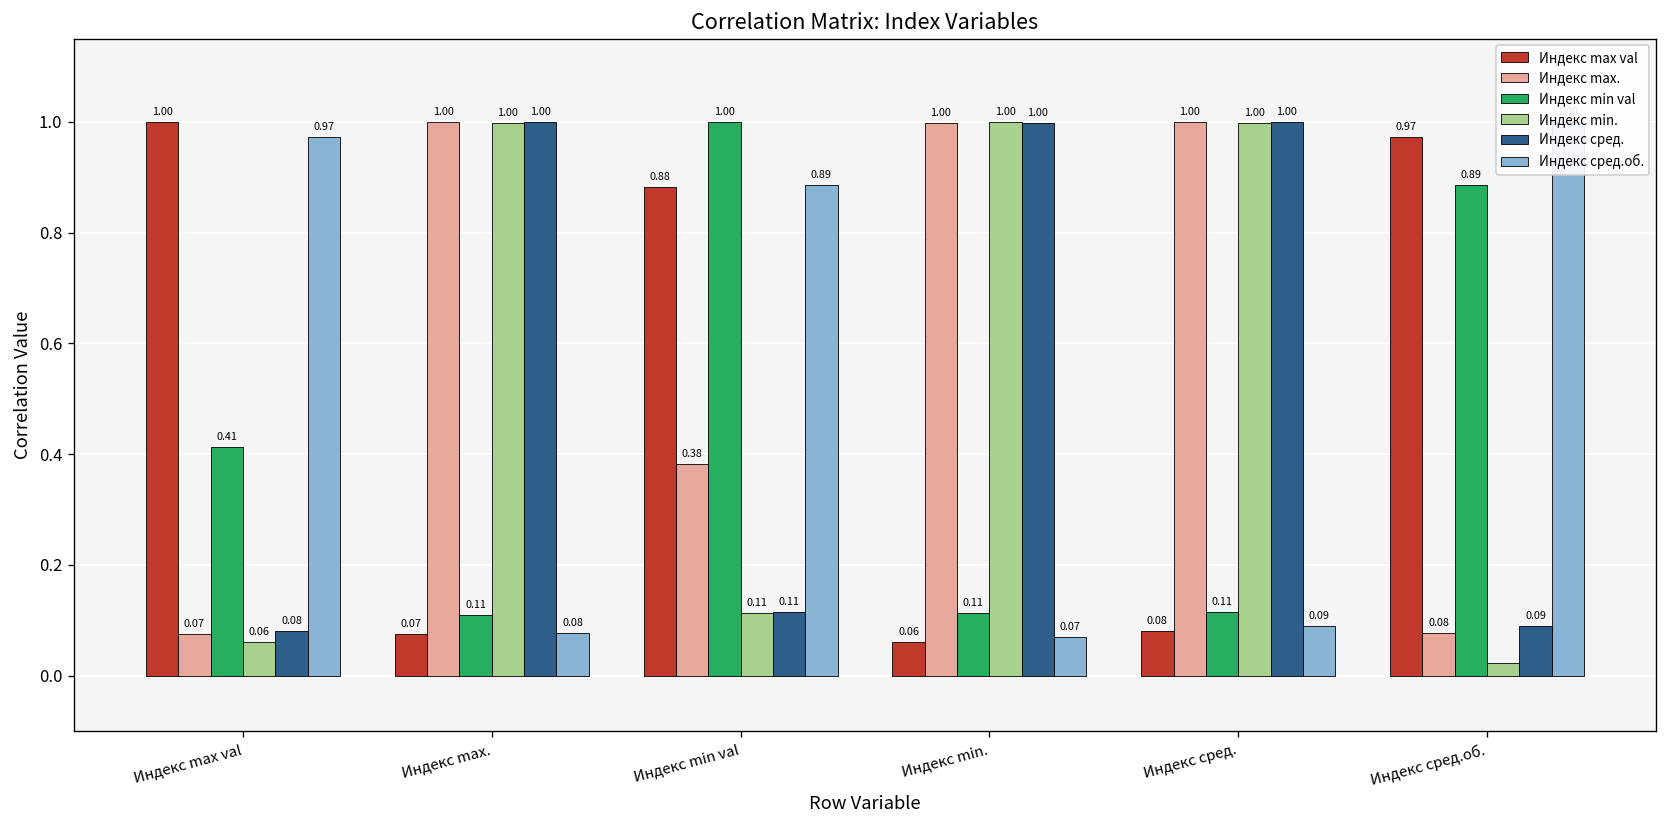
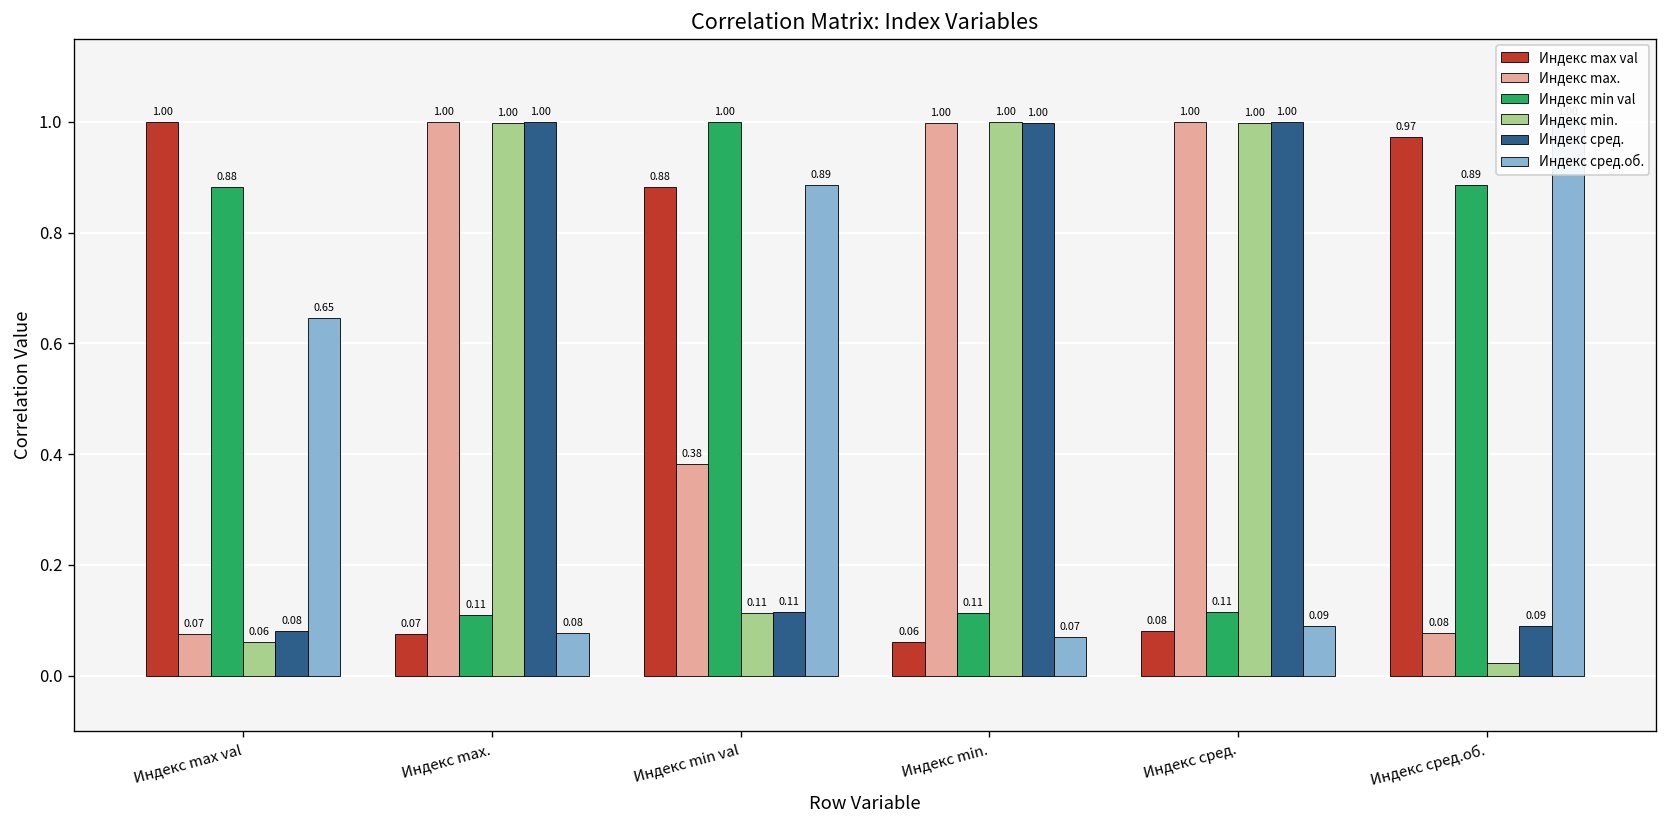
Индекс min val, Индекс max val: 0.41 -> 0.88
Индекс сред.об., Индекс max val: 0.97 -> 0.65
